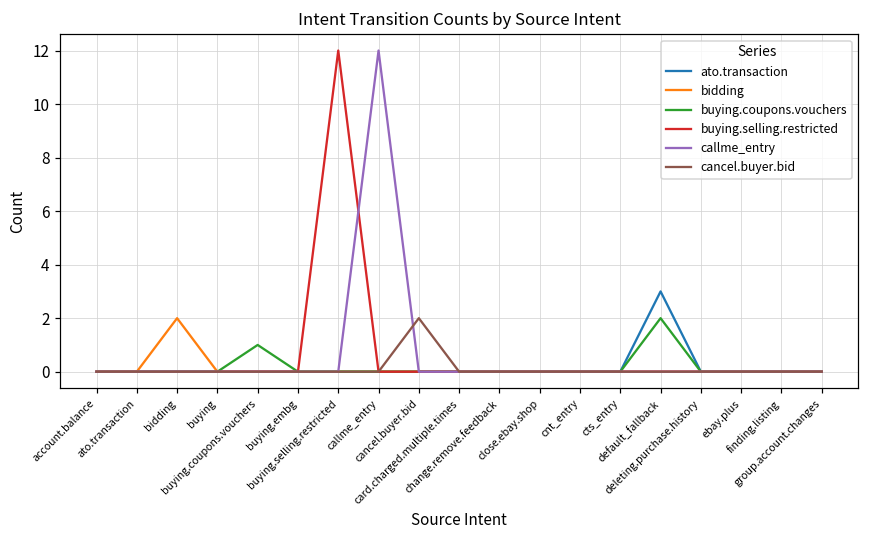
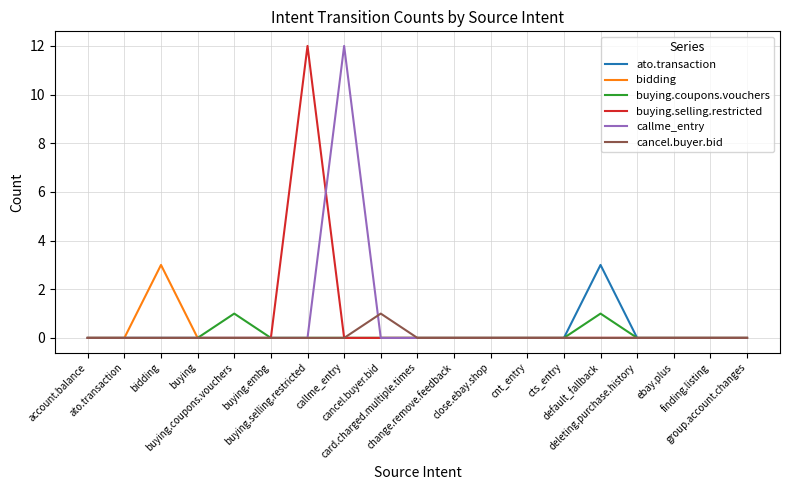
bidding, bidding: 2 -> 3
cancel.buyer.bid, cancel.buyer.bid: 2 -> 1
buying.coupons.vouchers, default_fallback: 2 -> 1
